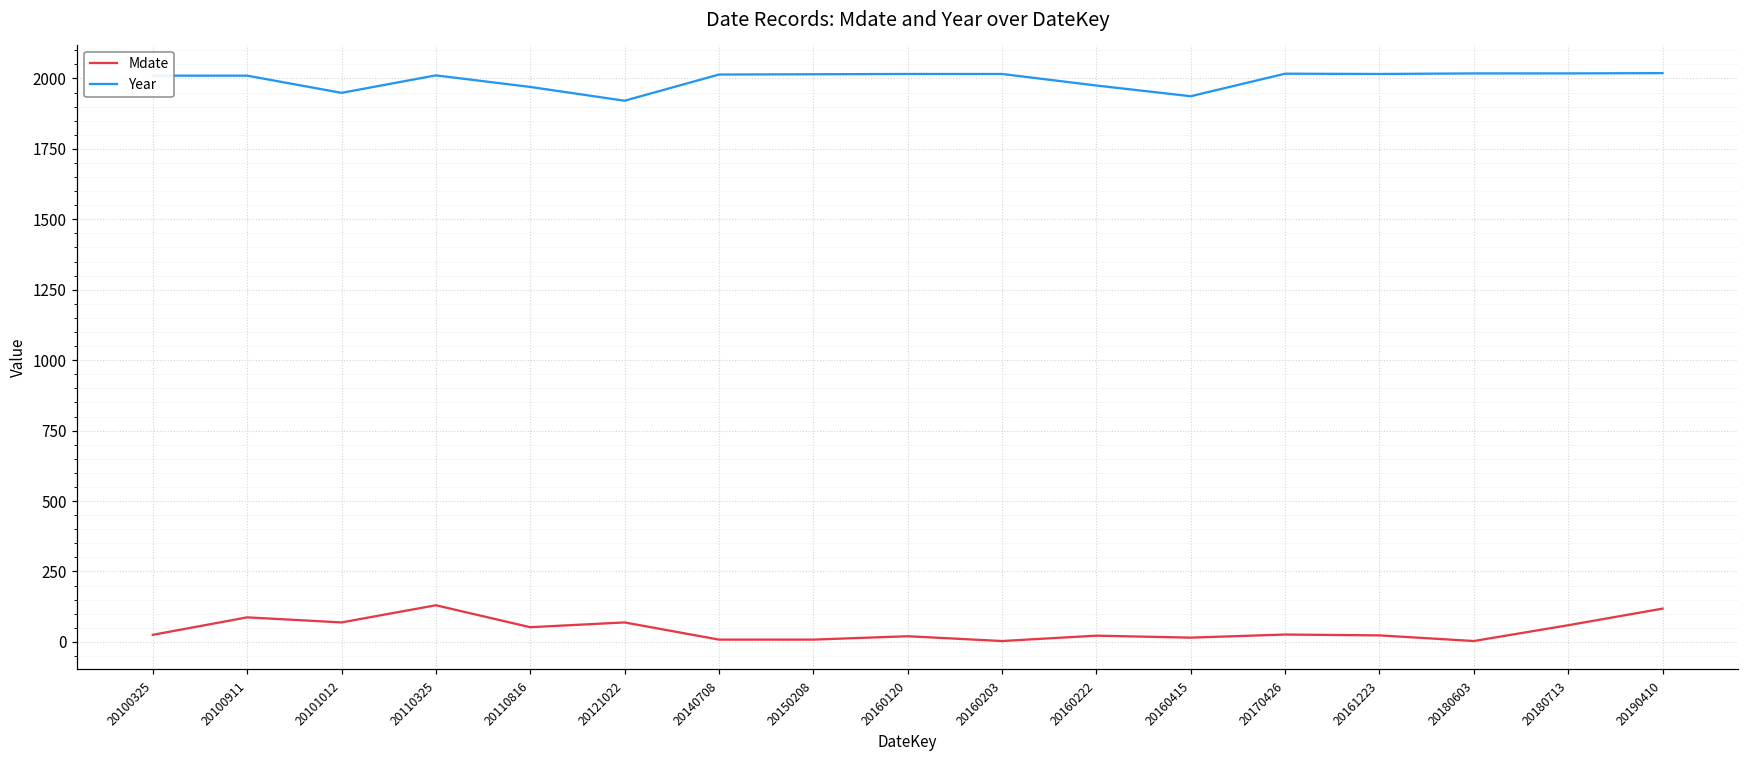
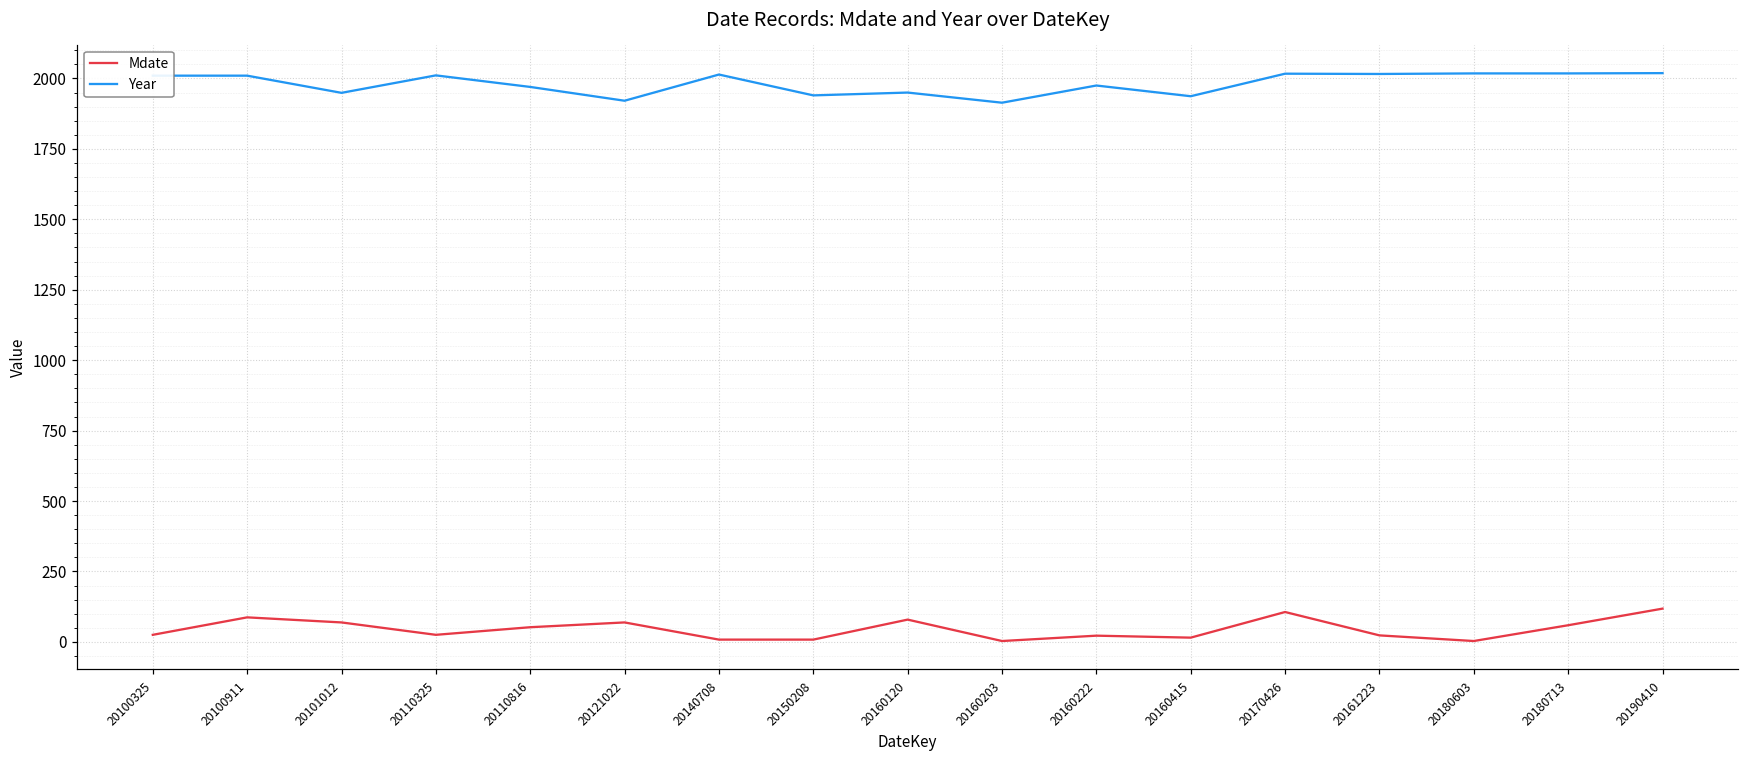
Mdate, 20110325: 130 -> 30
Year, 20150208: 2020 -> 1940
Mdate, 20160120: 20 -> 80
Year, 20160120: 2020 -> 1950
Year, 20160203: 2020 -> 1910
Mdate, 20170426: 30 -> 110
